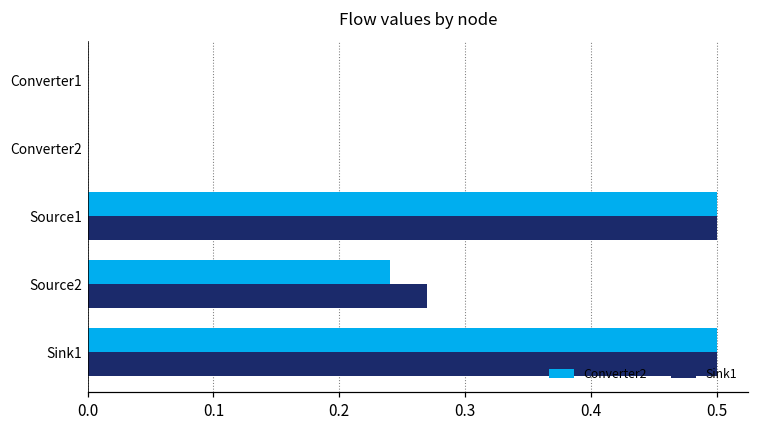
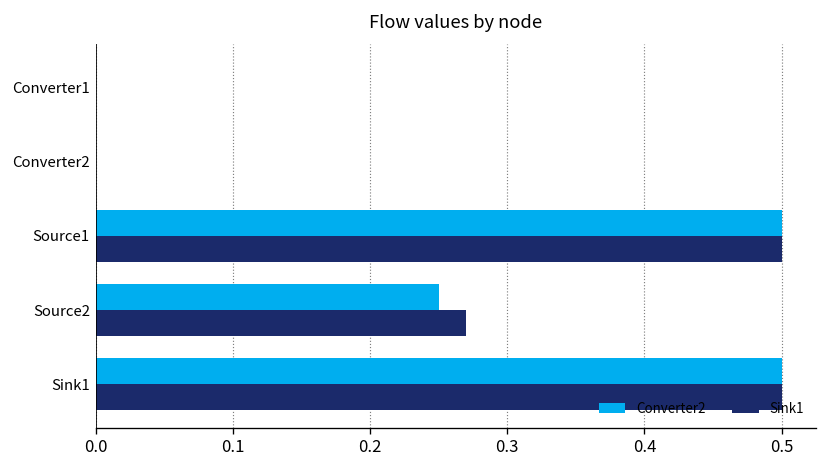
Converter2, Source2: 0.24 -> 0.25
